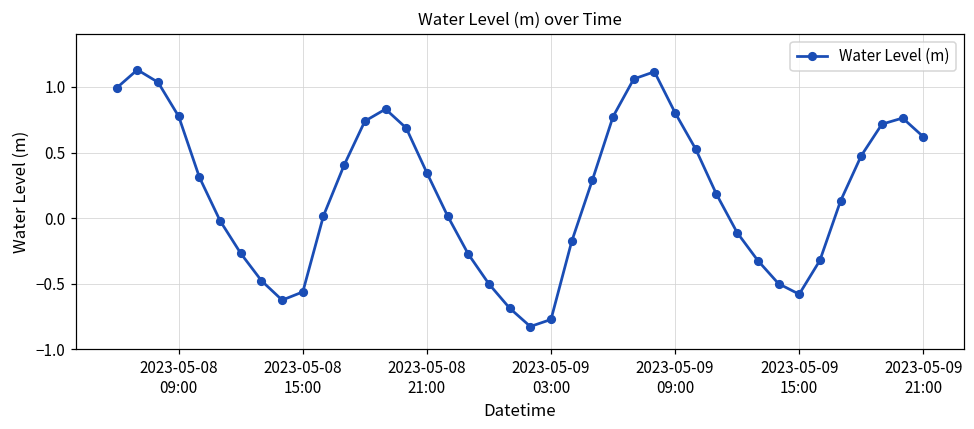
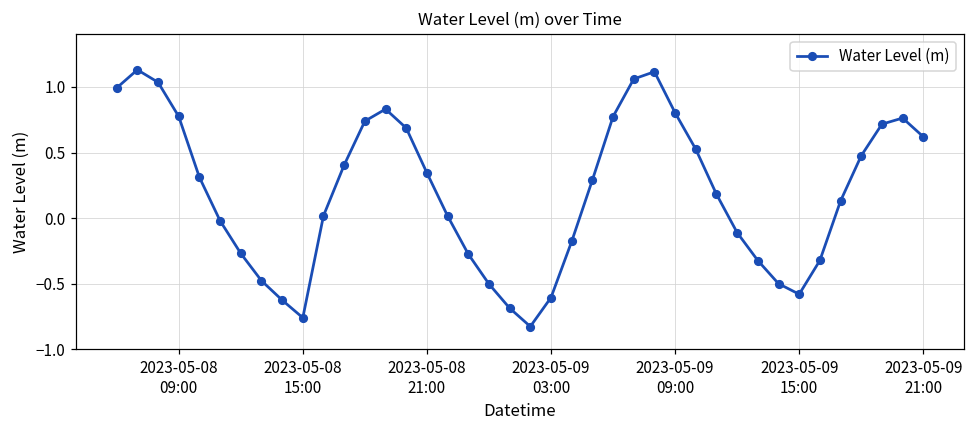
2023-05-08 15:00: -0.56 -> -0.76
2023-05-09 03:00: -0.77 -> -0.61
